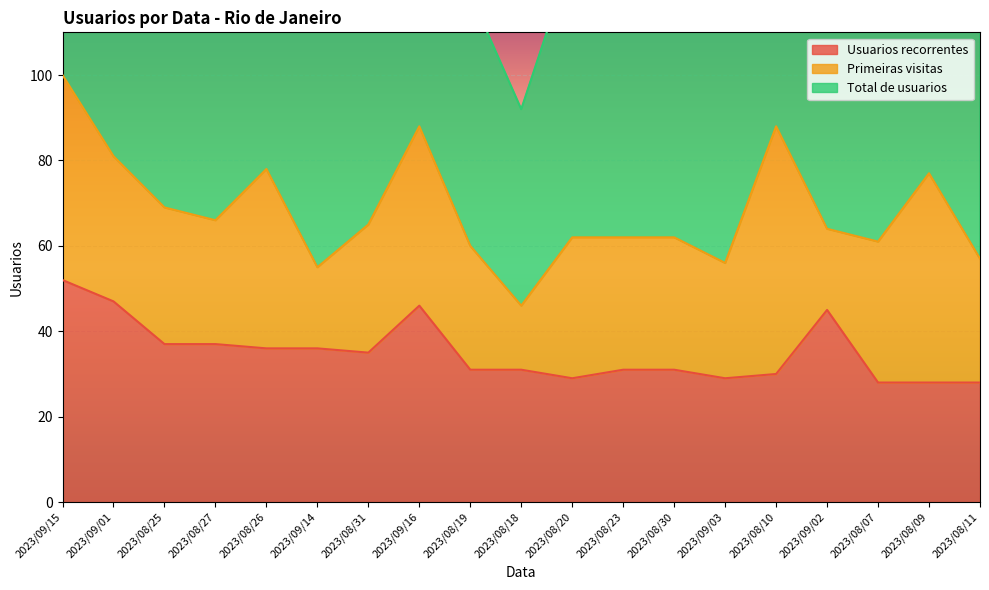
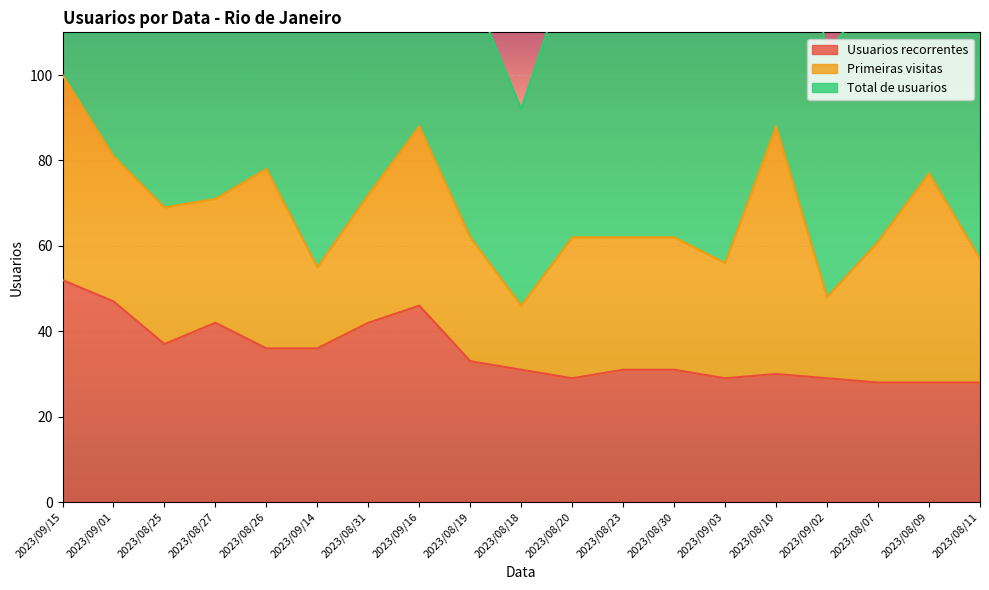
Usuarios recorrentes, 2023/08/27: 37 -> 42
Usuarios recorrentes, 2023/08/31: 35 -> 42
Usuarios recorrentes, 2023/08/19: 31 -> 33
Usuarios recorrentes, 2023/09/02: 45 -> 29
